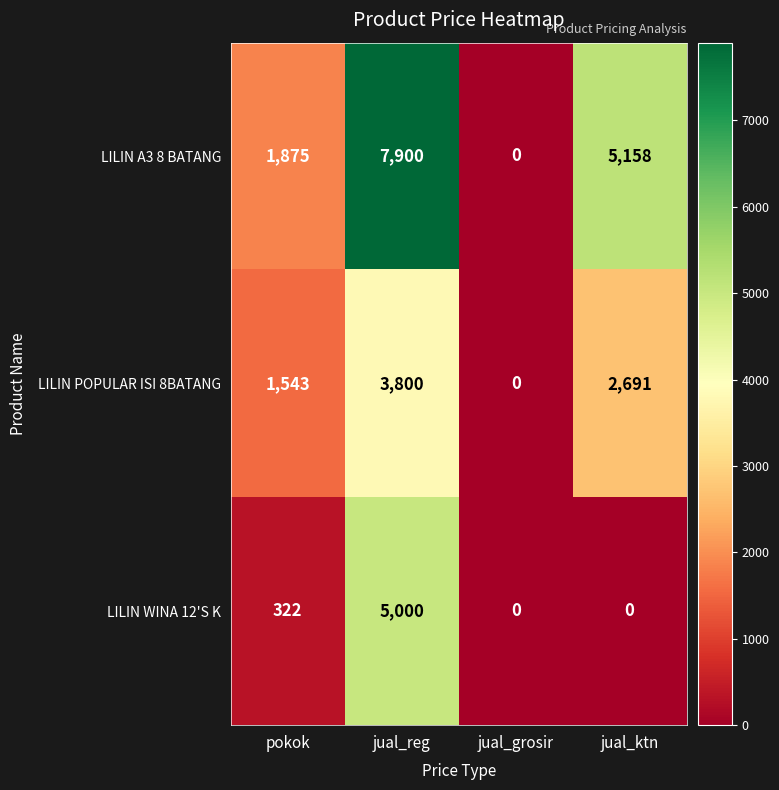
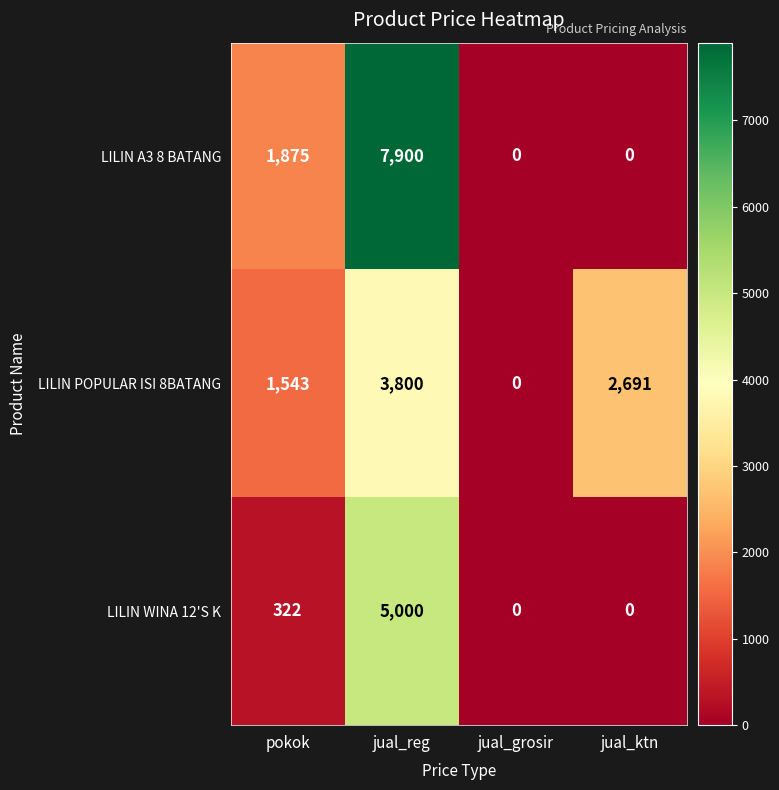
LILIN A3 8 BATANG, jual_ktn: 5,158 -> 0
